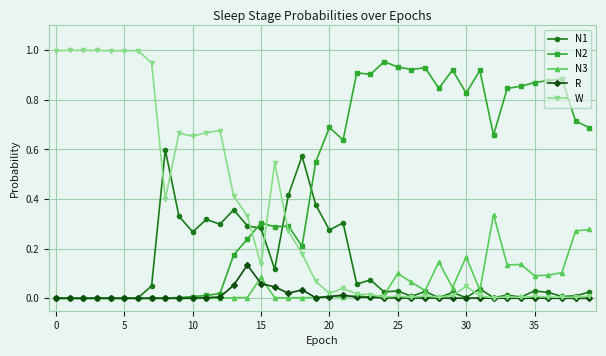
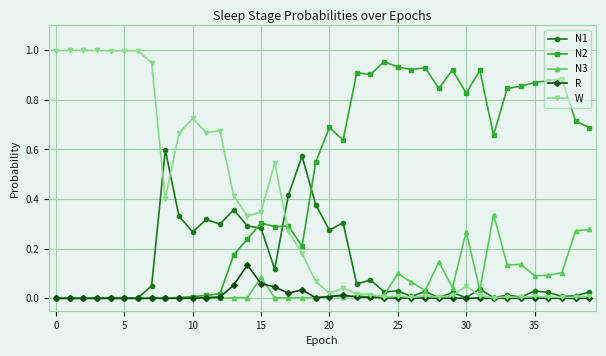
W, 10: 0.65 -> 0.72
W, 15: 0.14 -> 0.35
N3, 30: 0.17 -> 0.27
